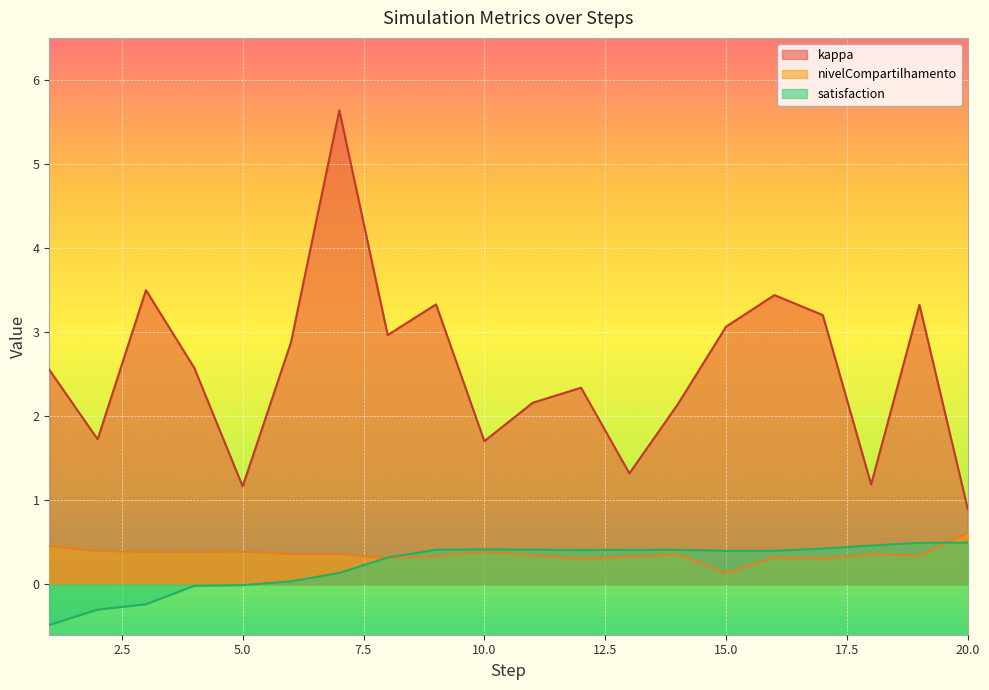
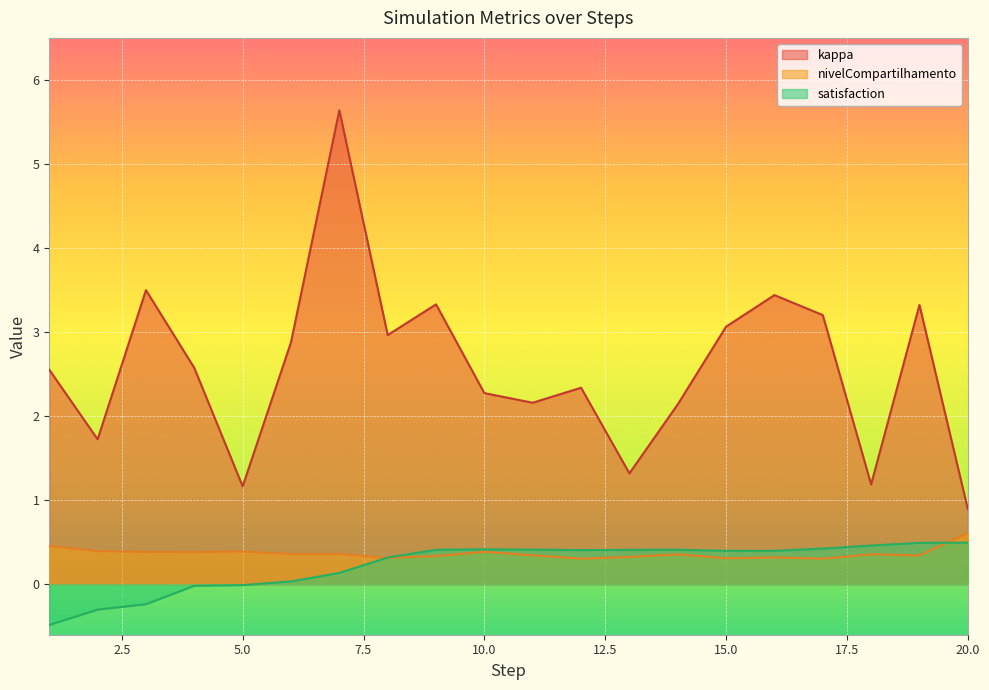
kappa, 10.0: 1.7 -> 2.3
nivelCompartilhamento, 15.0: 0.1 -> 0.3
